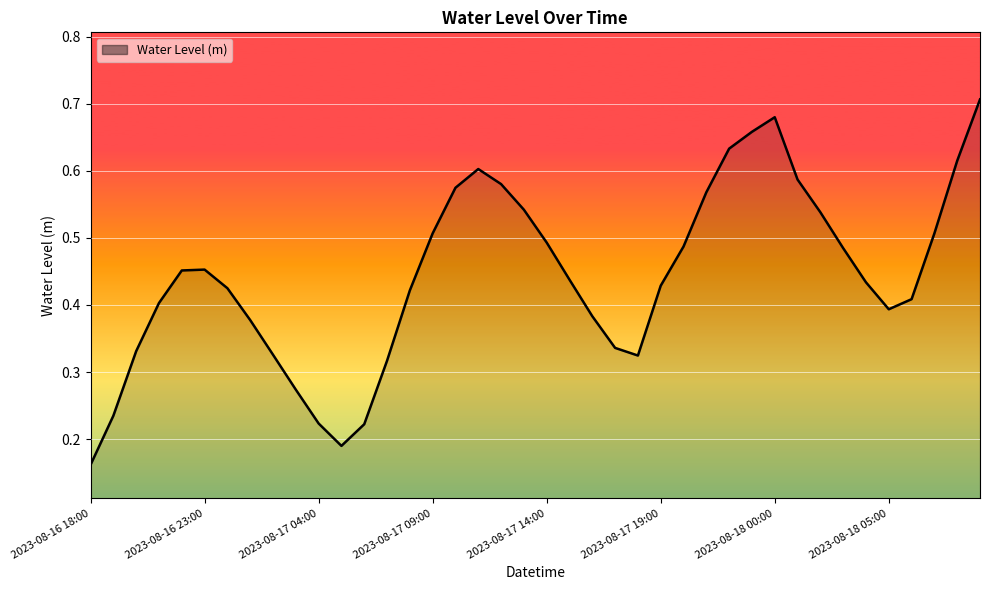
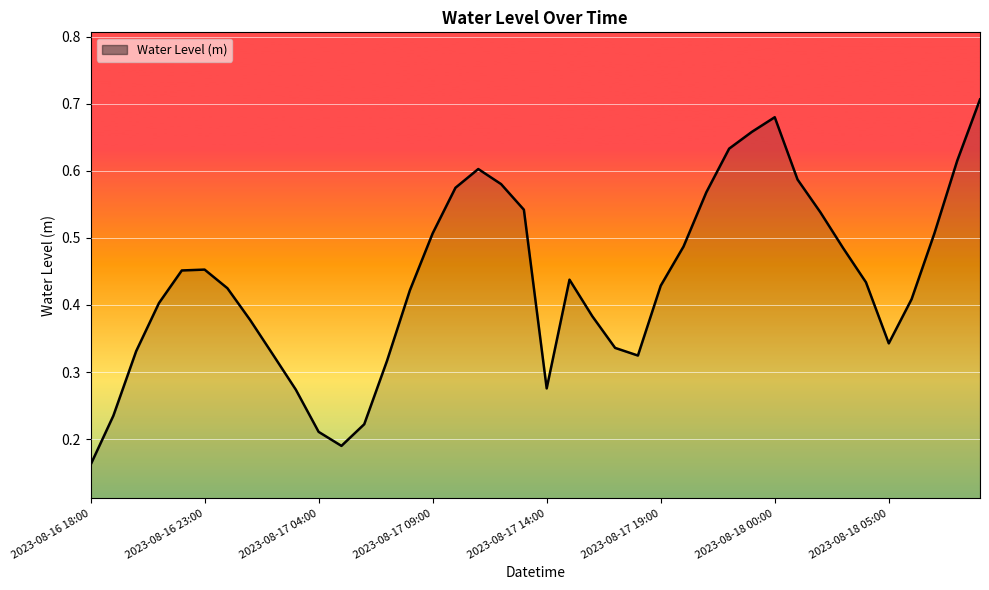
2023-08-17 04:00: 0.22 -> 0.21
2023-08-17 14:00: 0.49 -> 0.28
2023-08-18 05:00: 0.39 -> 0.34
